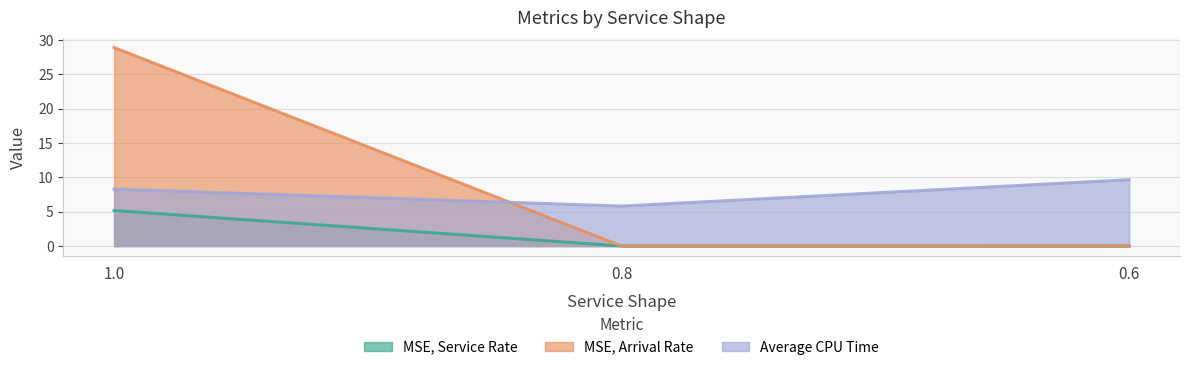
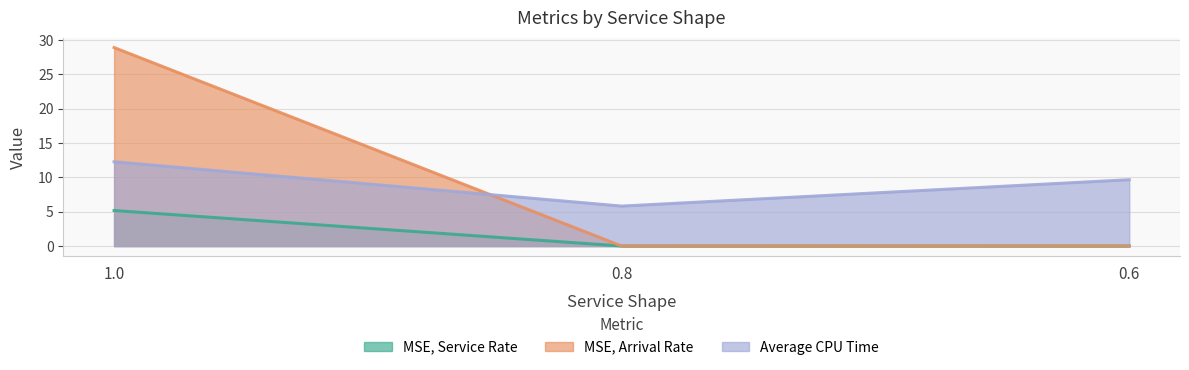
Average CPU Time, 1.0: 8 -> 12
